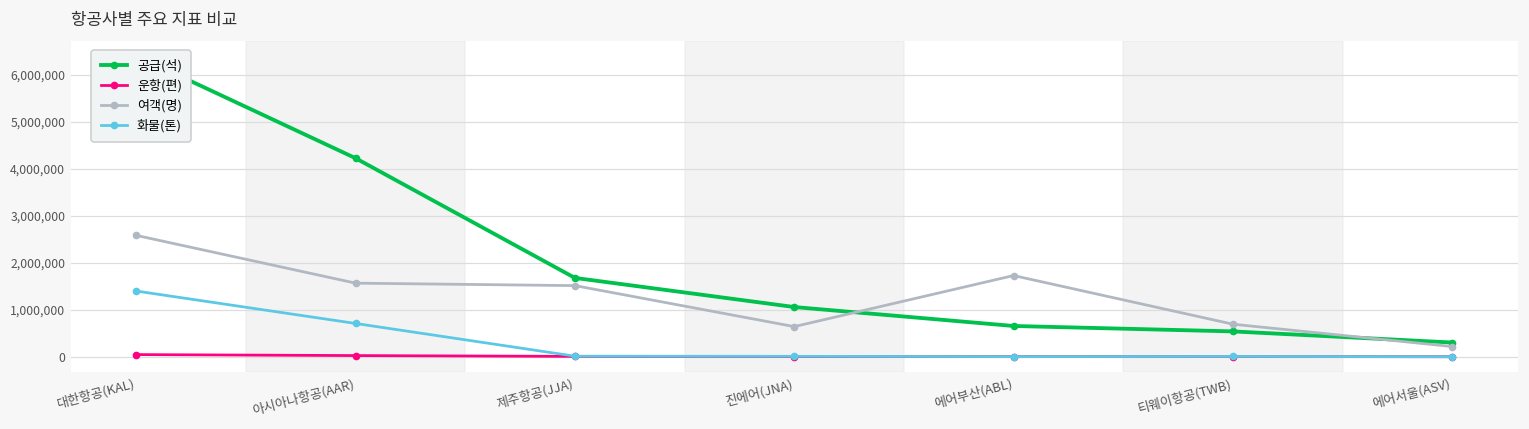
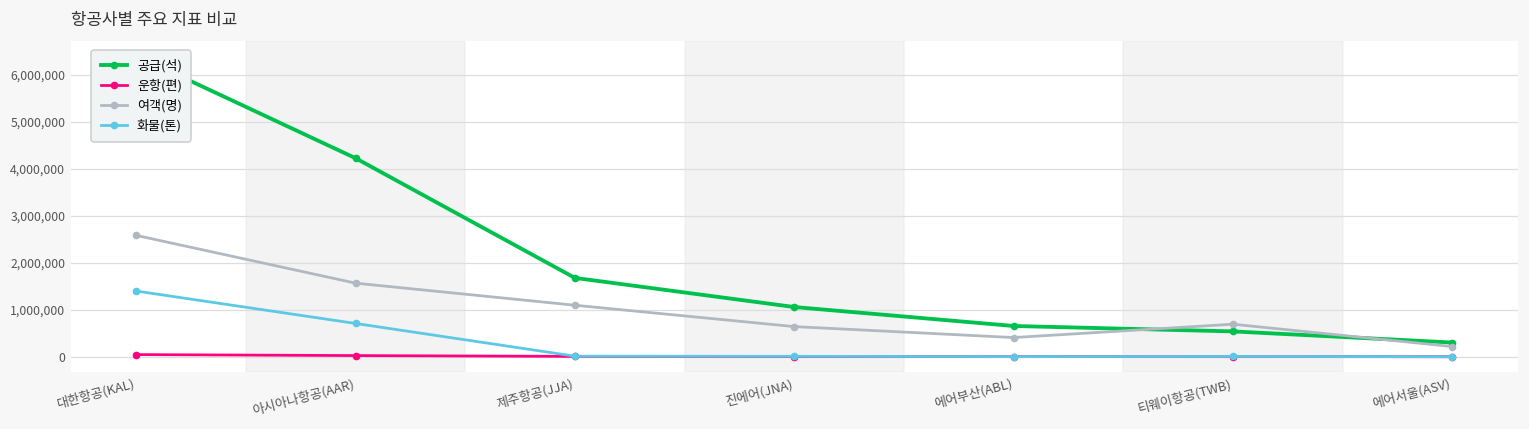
여객(명), 제주항공(JJA): 1,500,000 -> 1,100,000
여객(명), 에어부산(ABL): 1,700,000 -> 400,000
